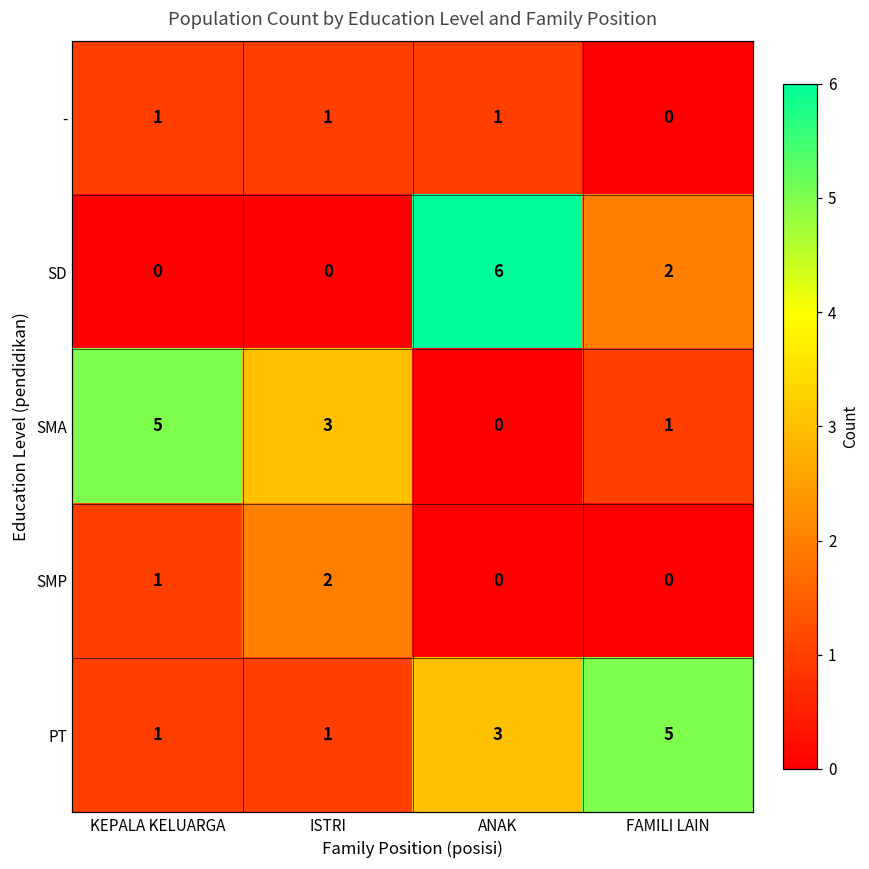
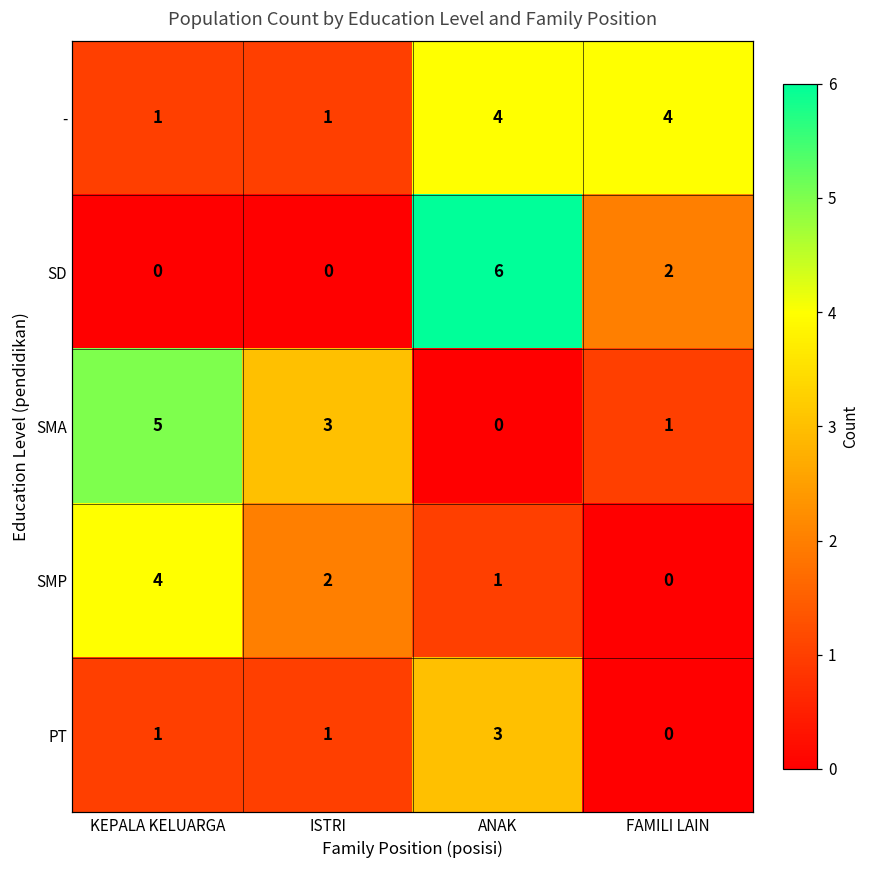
-, ANAK: 1 -> 4
-, FAMILI LAIN: 0 -> 4
SMP, KEPALA KELUARGA: 1 -> 4
SMP, ANAK: 0 -> 1
PT, FAMILI LAIN: 5 -> 0
